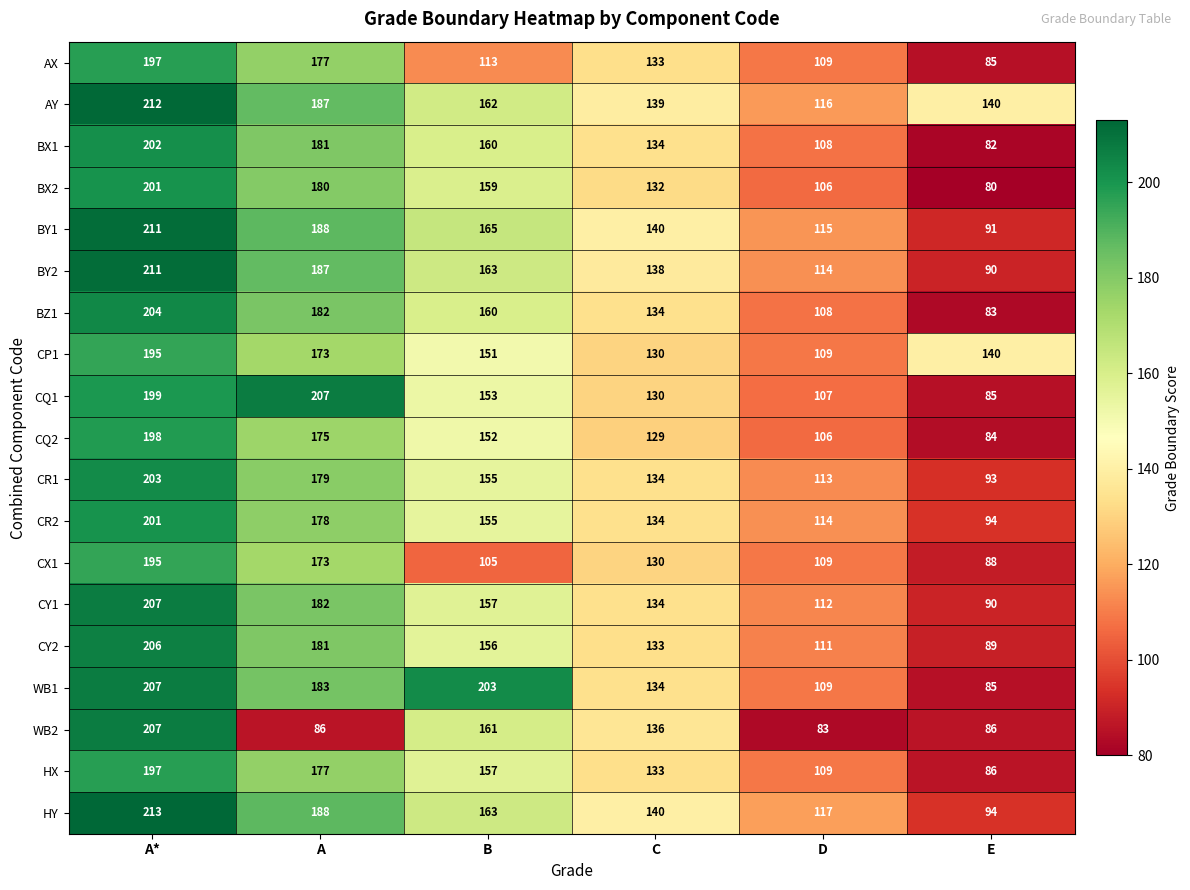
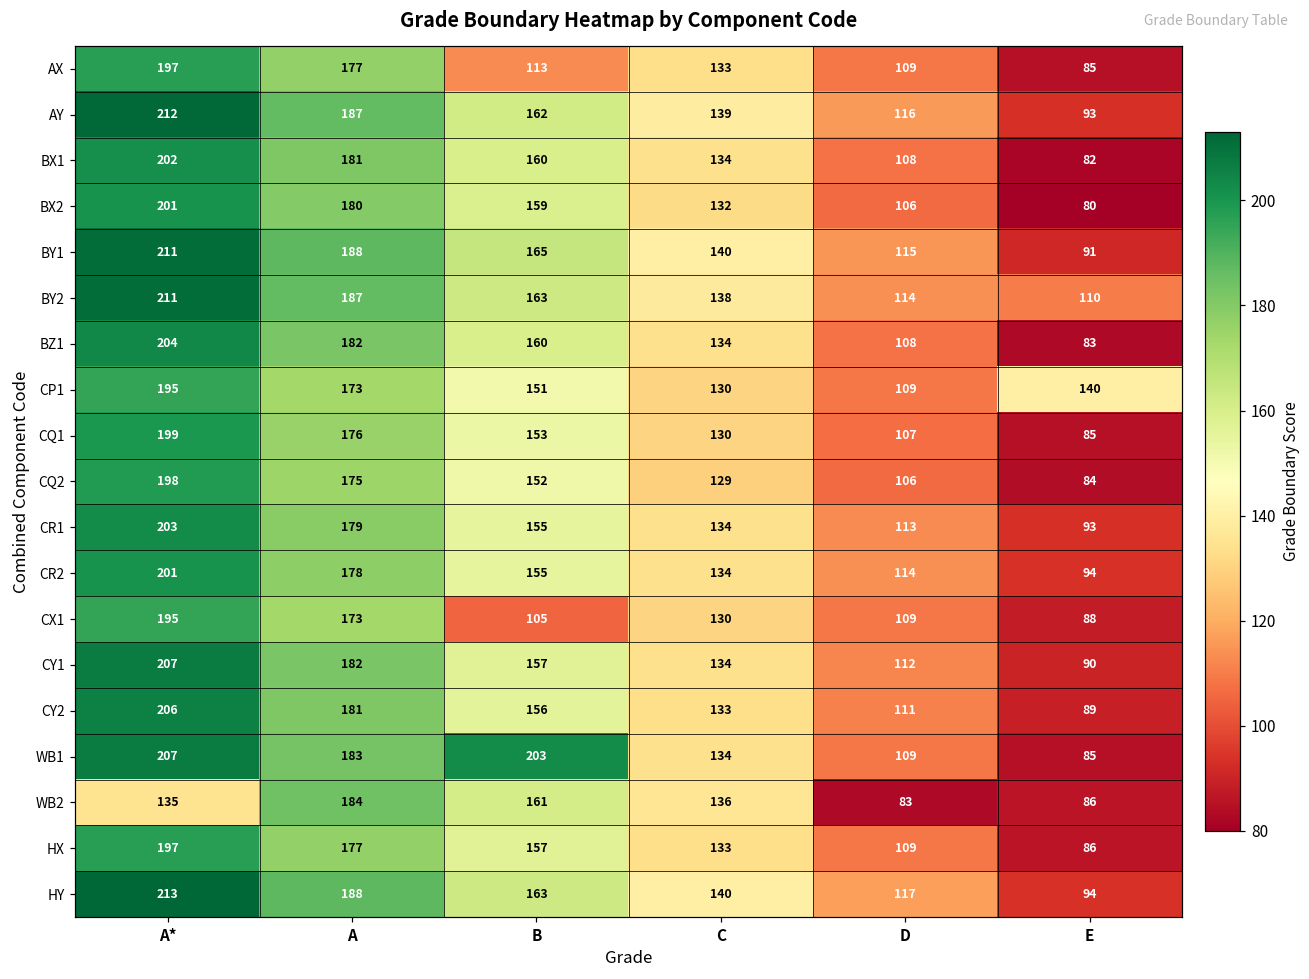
AY, E: 140 -> 93
BY2, E: 90 -> 110
CQ1, A: 207 -> 176
WB2, A*: 207 -> 135
WB2, A: 86 -> 184
